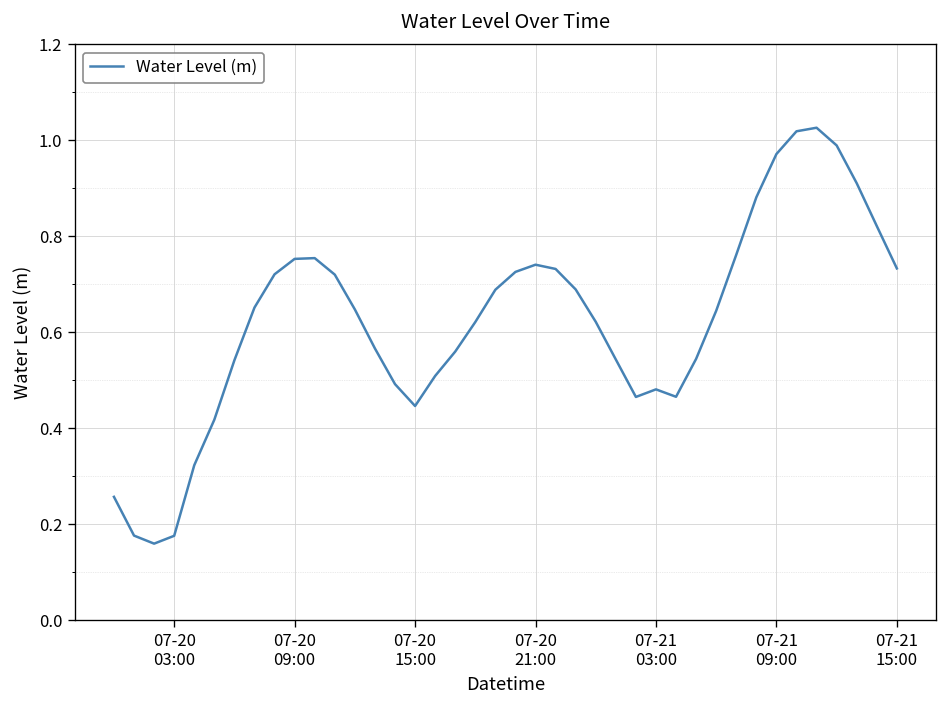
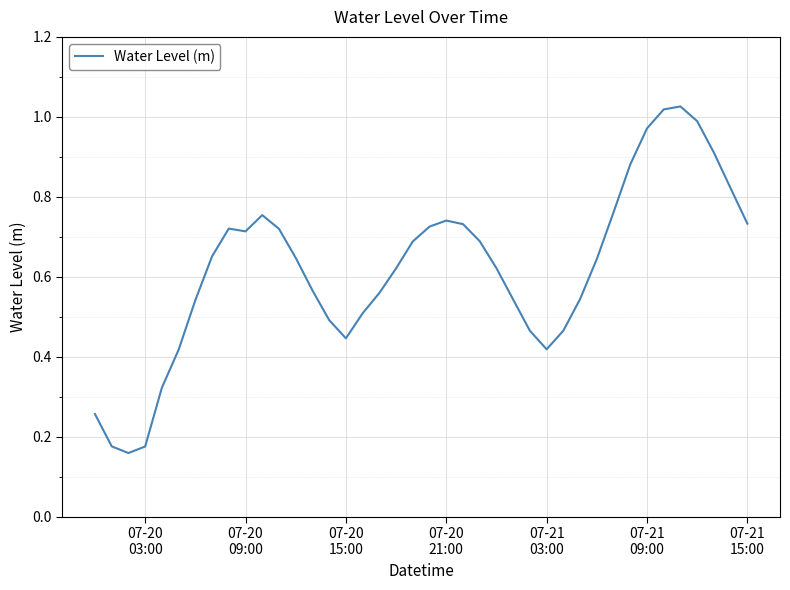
07-20 09:00: 0.75 -> 0.71
07-21 03:00: 0.48 -> 0.42
